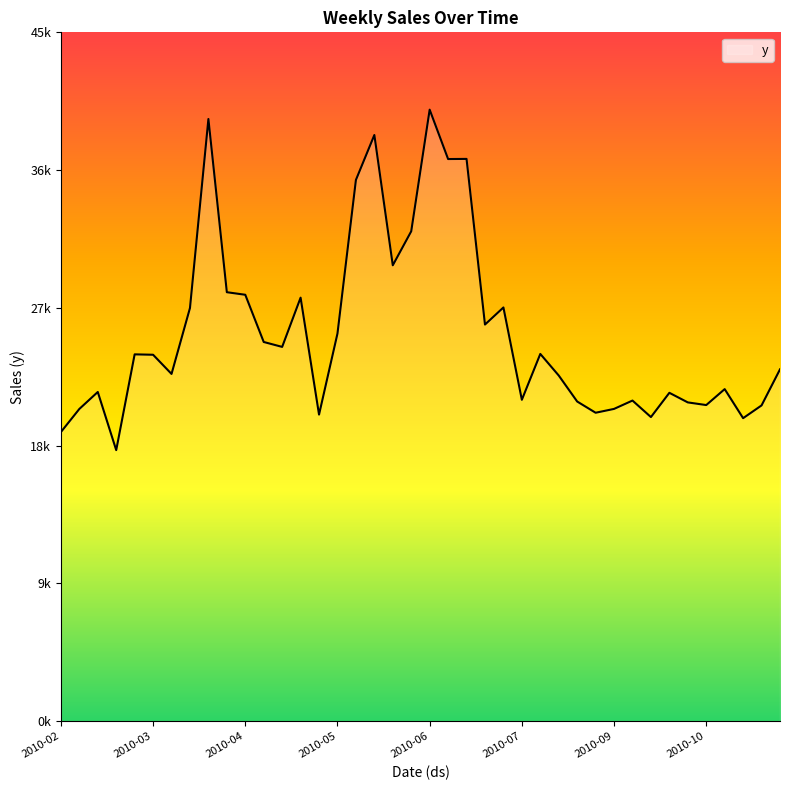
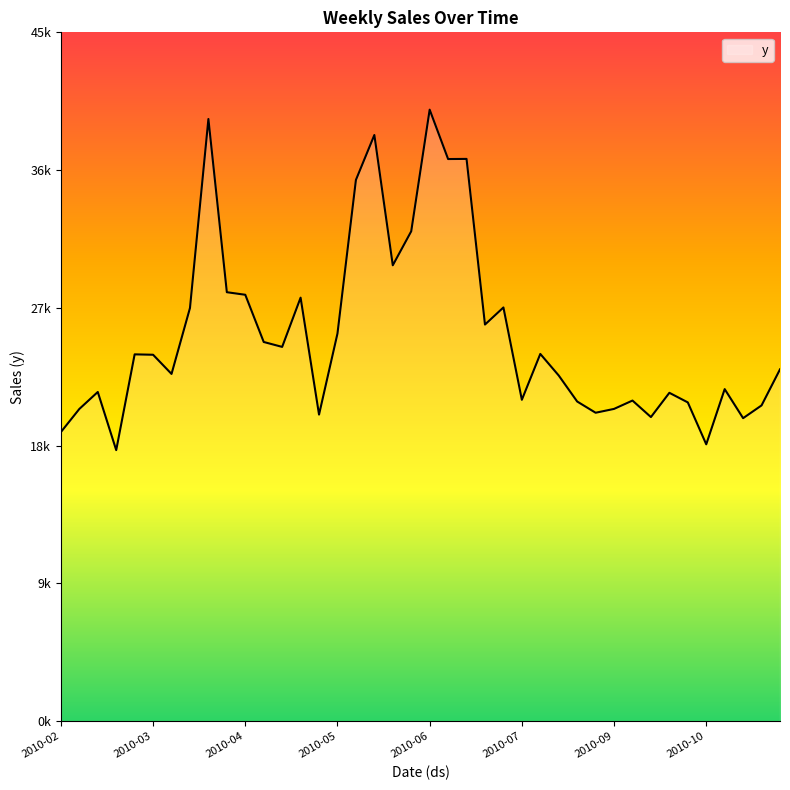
2010-10: 20600 -> 18100
